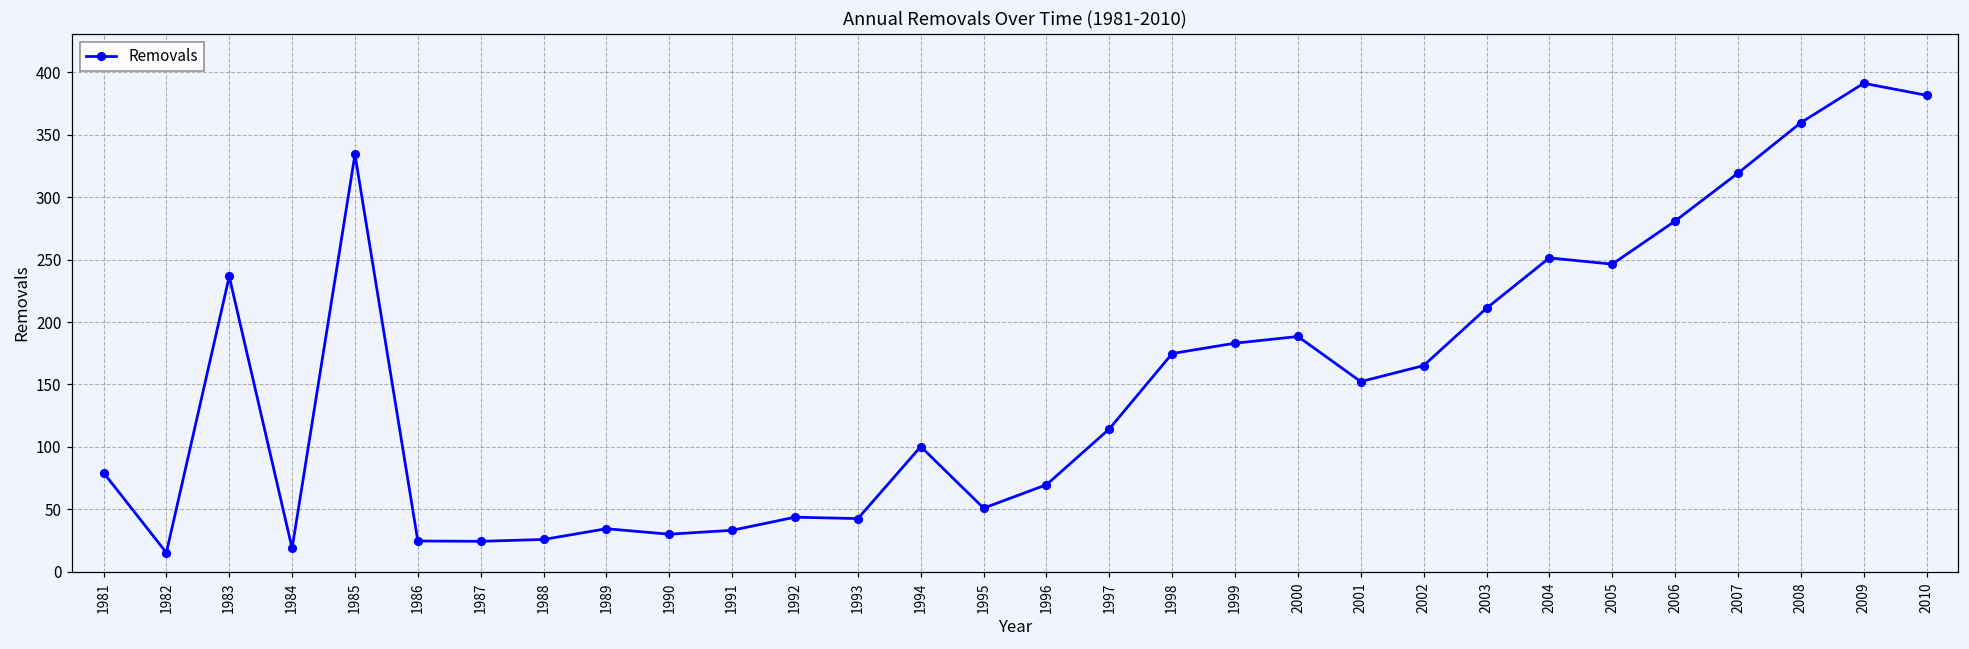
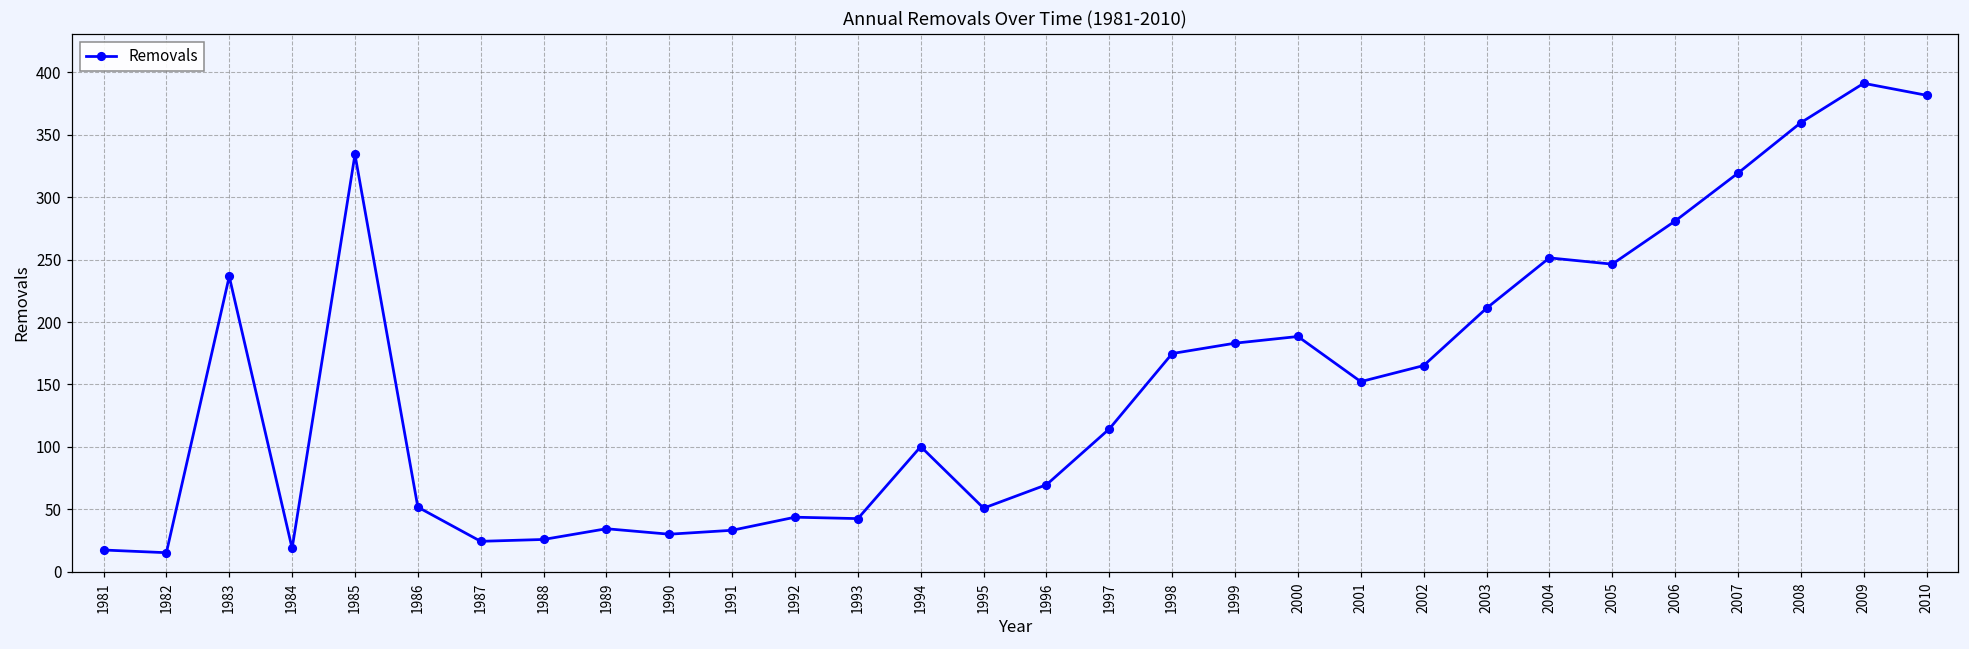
1981: 79 -> 17
1986: 25 -> 52
